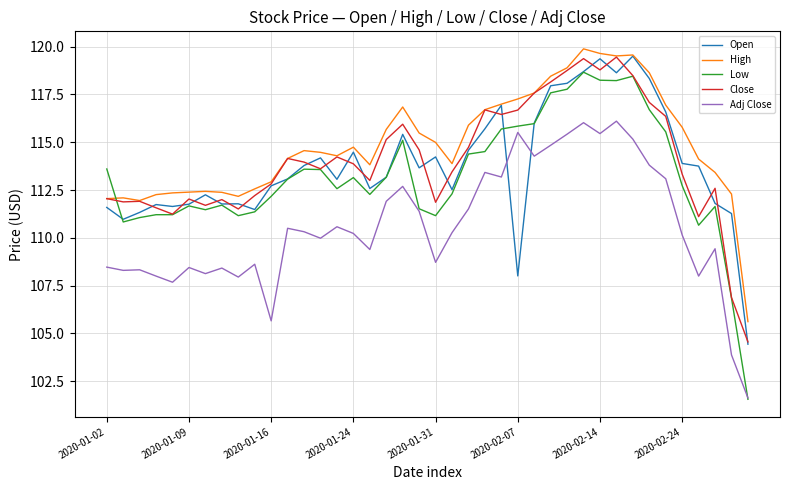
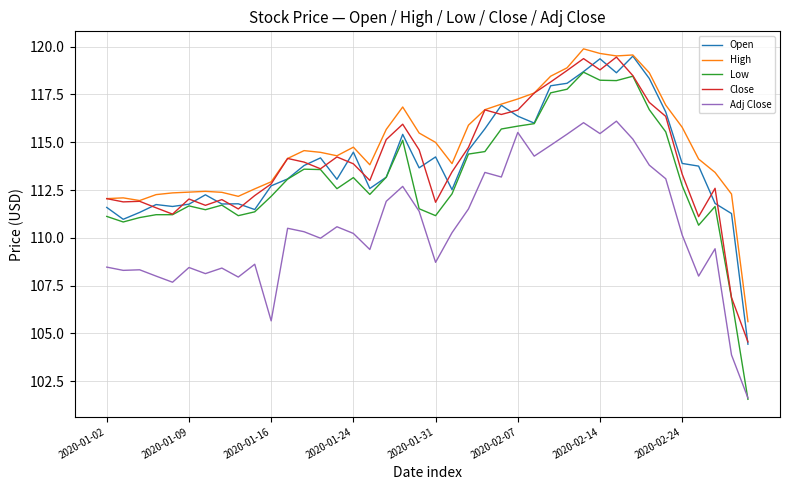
Low, 2020-01-02: 113.6 -> 111.1
Open, 2020-02-07: 108.0 -> 116.4
